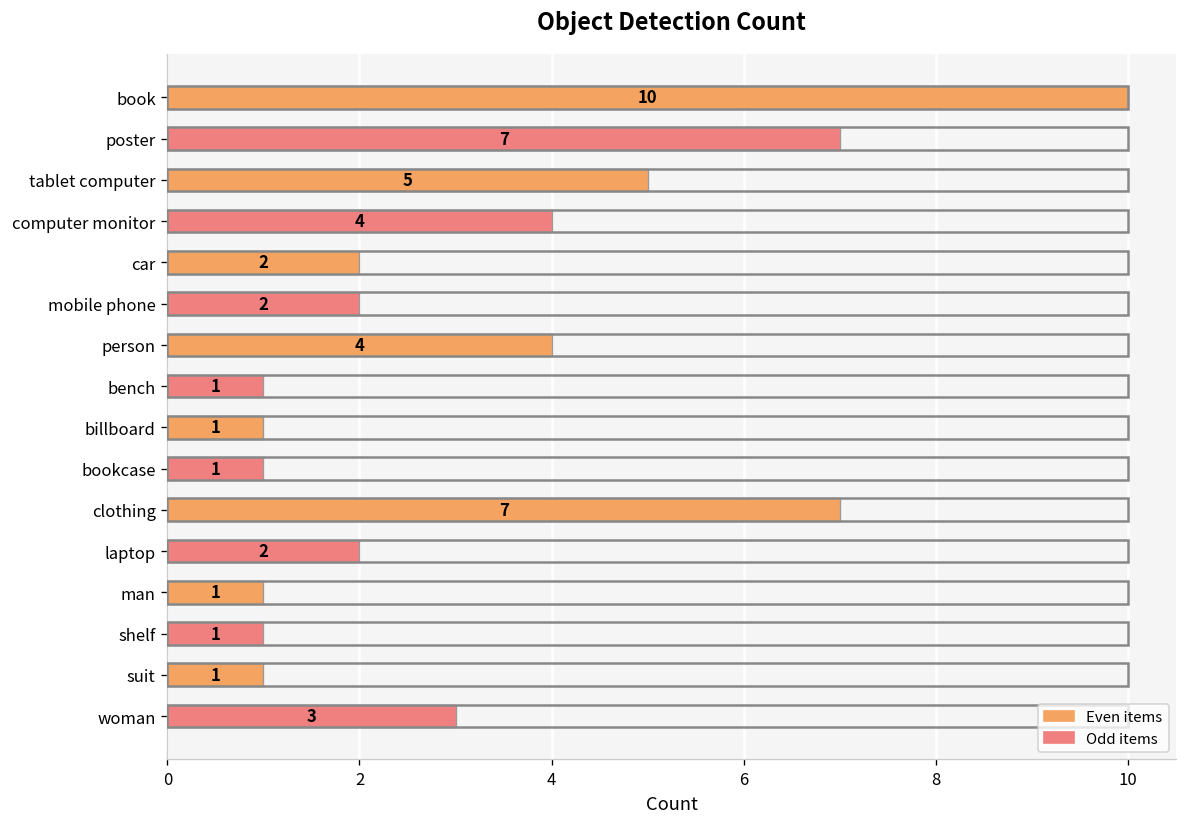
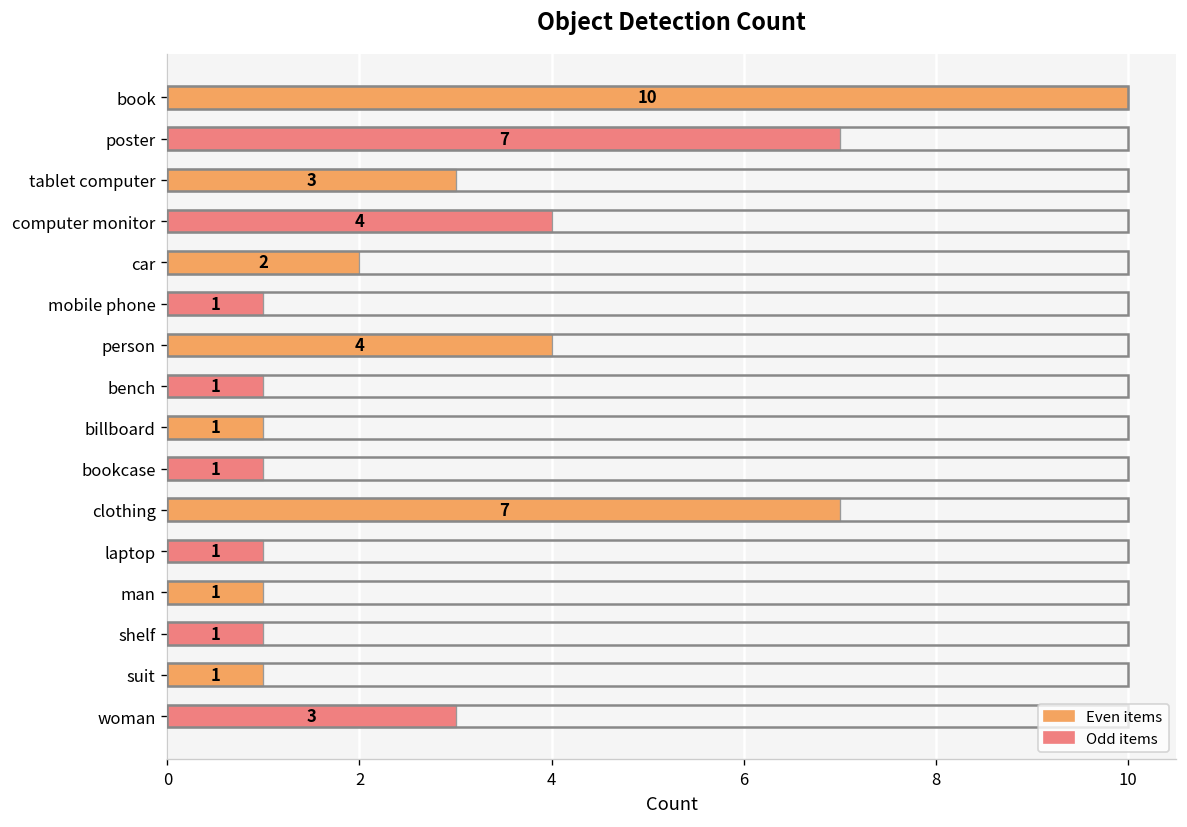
tablet computer: 5 -> 3
mobile phone: 2 -> 1
laptop: 2 -> 1
